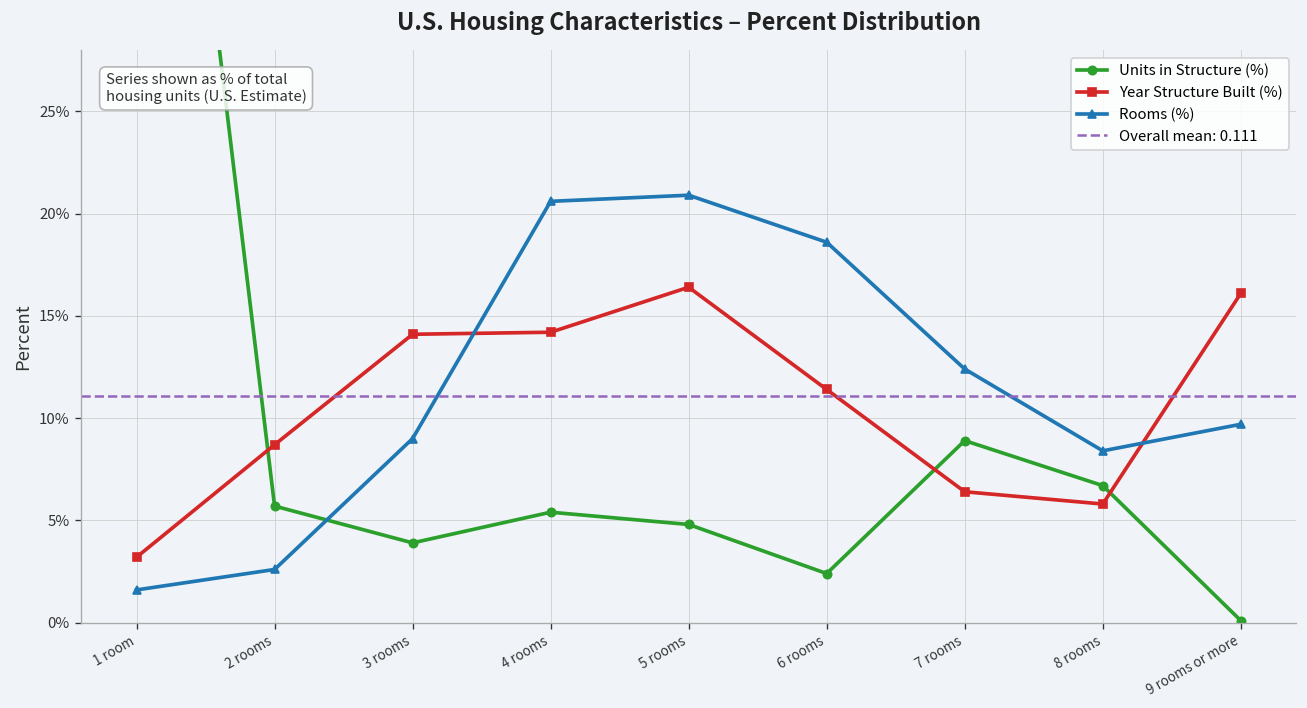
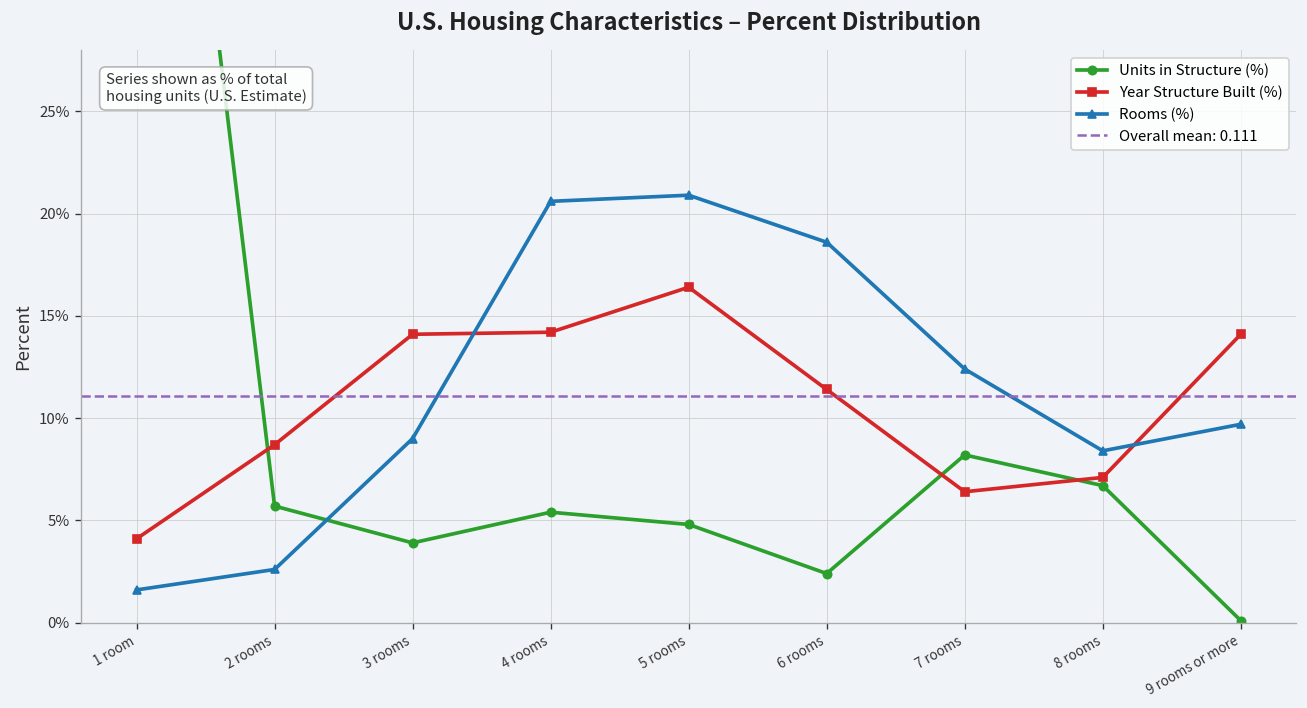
Year Structure Built (%), 1 room: 3.2% -> 4.1%
Units in Structure (%), 7 rooms: 8.9% -> 8.2%
Year Structure Built (%), 8 rooms: 5.8% -> 7.1%
Year Structure Built (%), 9 rooms or more: 16.1% -> 14.1%
